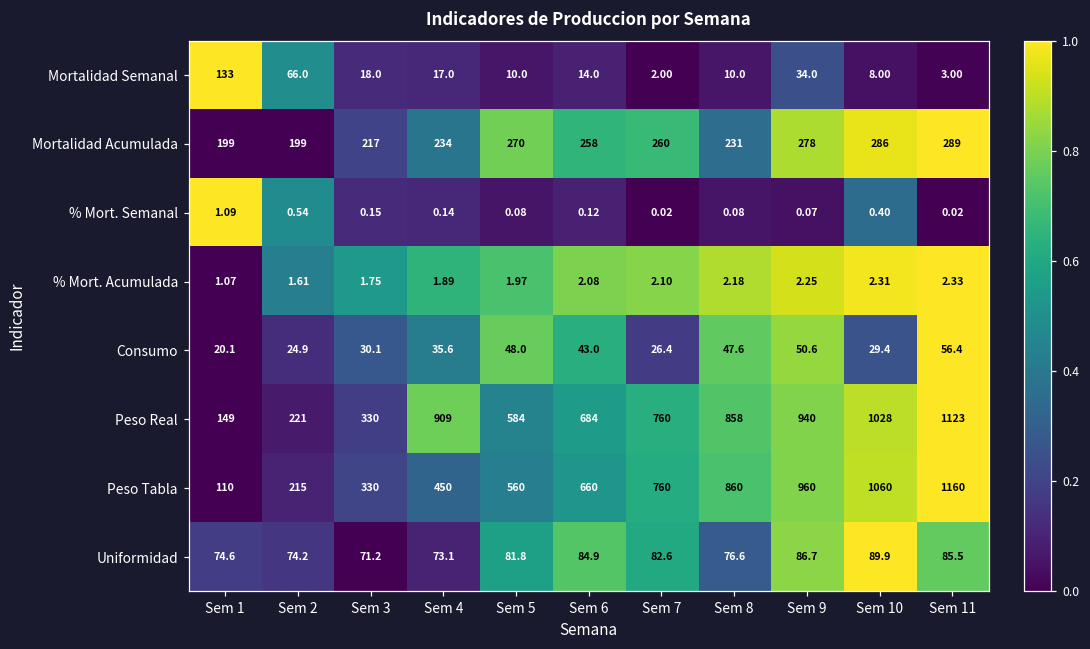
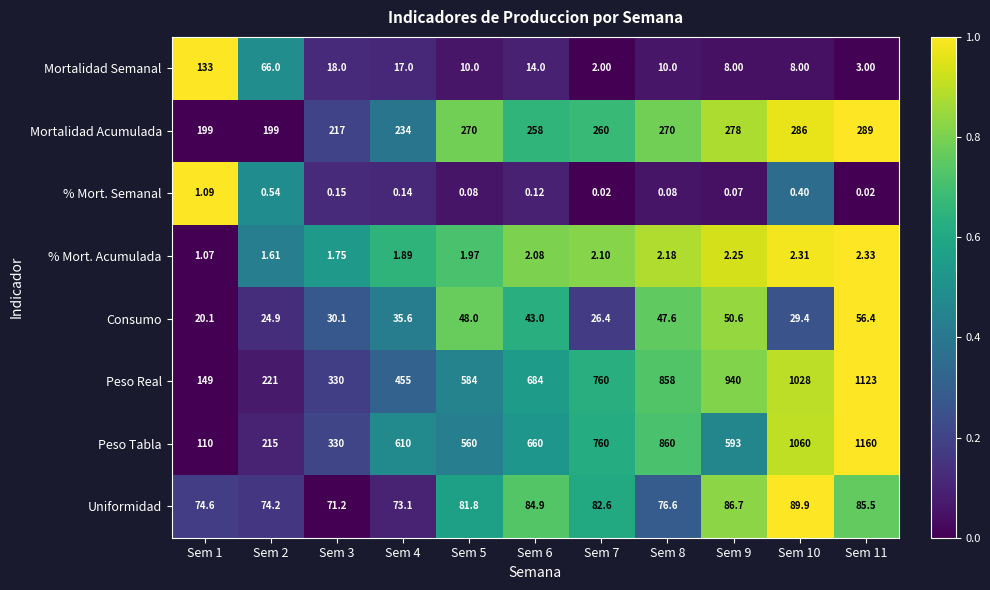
Mortalidad Semanal, Sem 9: 34.0 -> 8.00
Mortalidad Acumulada, Sem 8: 231 -> 270
Peso Real, Sem 4: 909 -> 455
Peso Tabla, Sem 4: 450 -> 610
Peso Tabla, Sem 9: 960 -> 593
